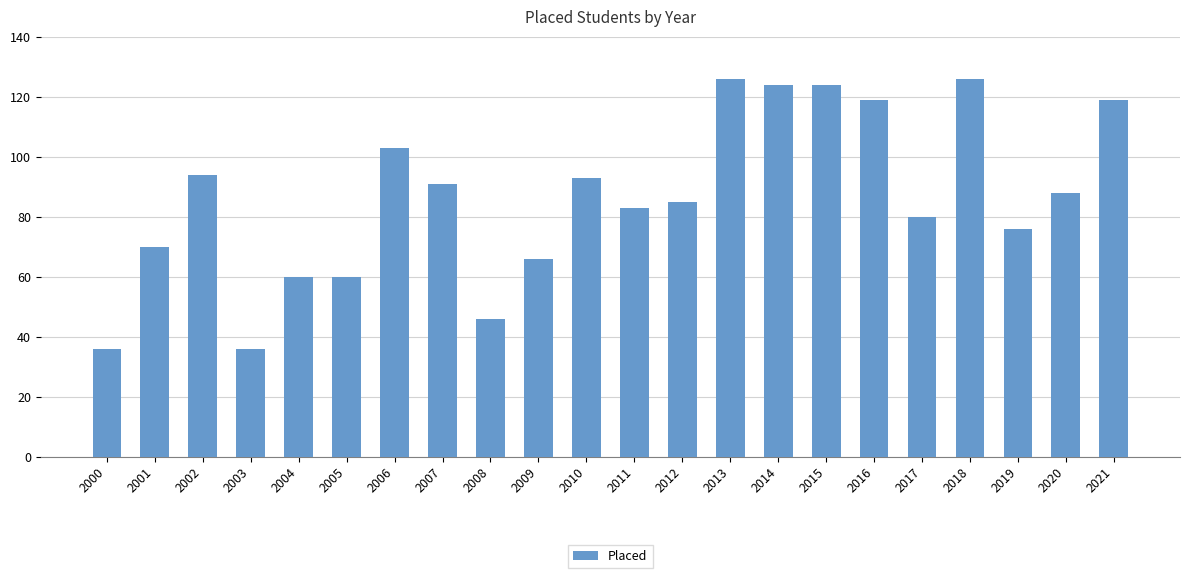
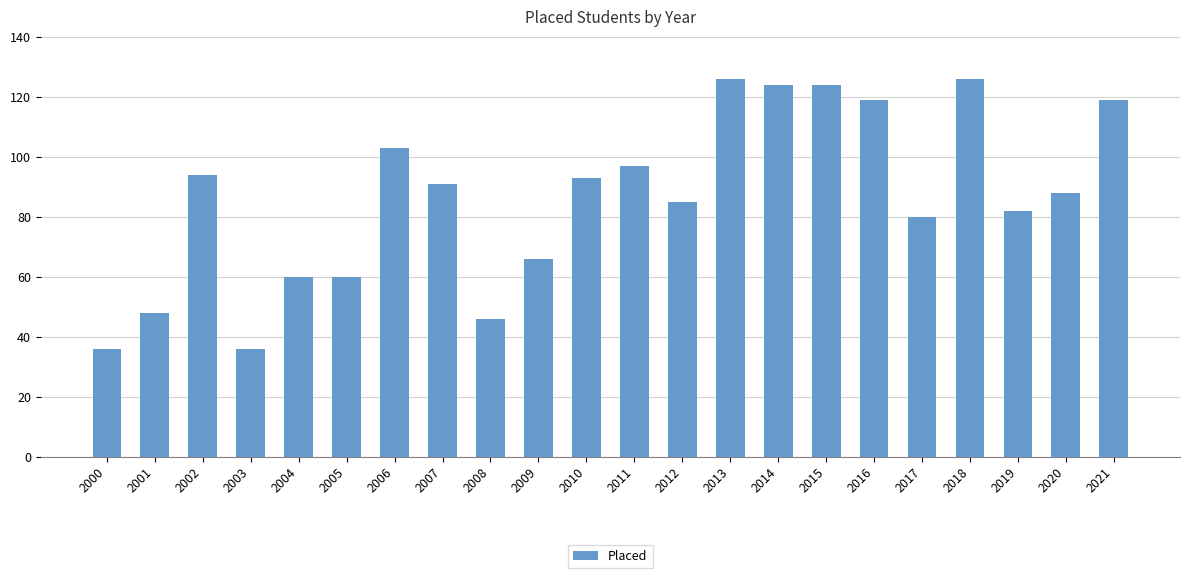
2001: 70 -> 48
2011: 83 -> 97
2019: 76 -> 82
